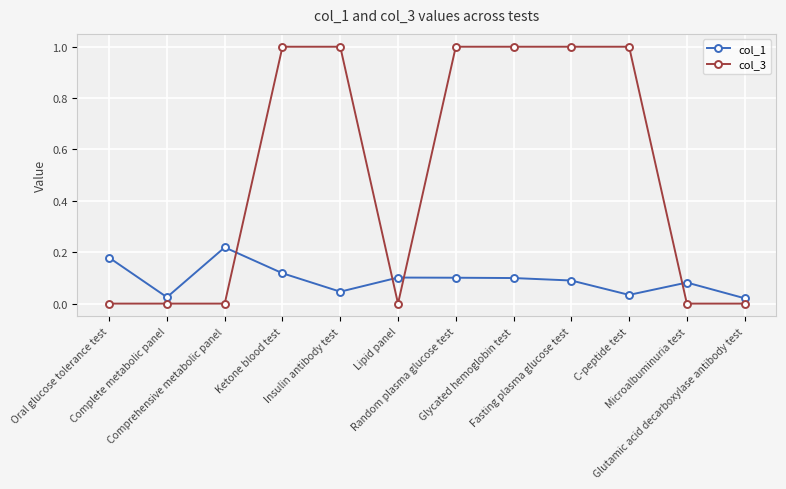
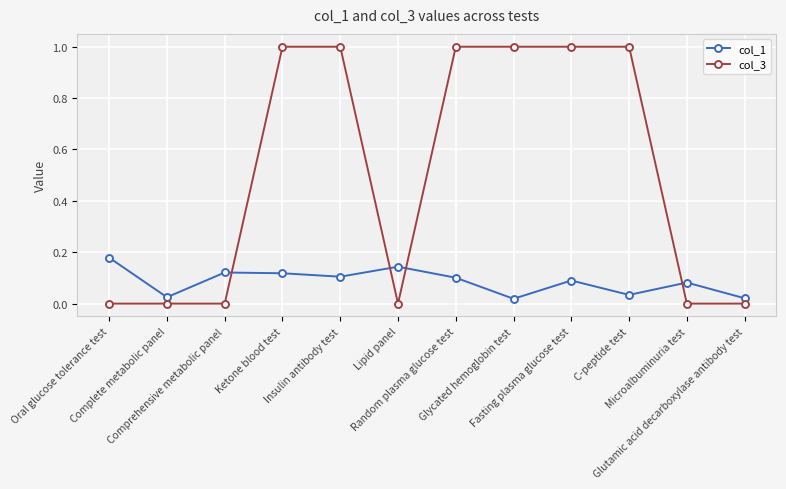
col_1, Comprehensive metabolic panel: 0.22 -> 0.12
col_1, Insulin antibody test: 0.05 -> 0.10
col_1, Lipid panel: 0.10 -> 0.14
col_1, Glycated hemoglobin test: 0.10 -> 0.02
